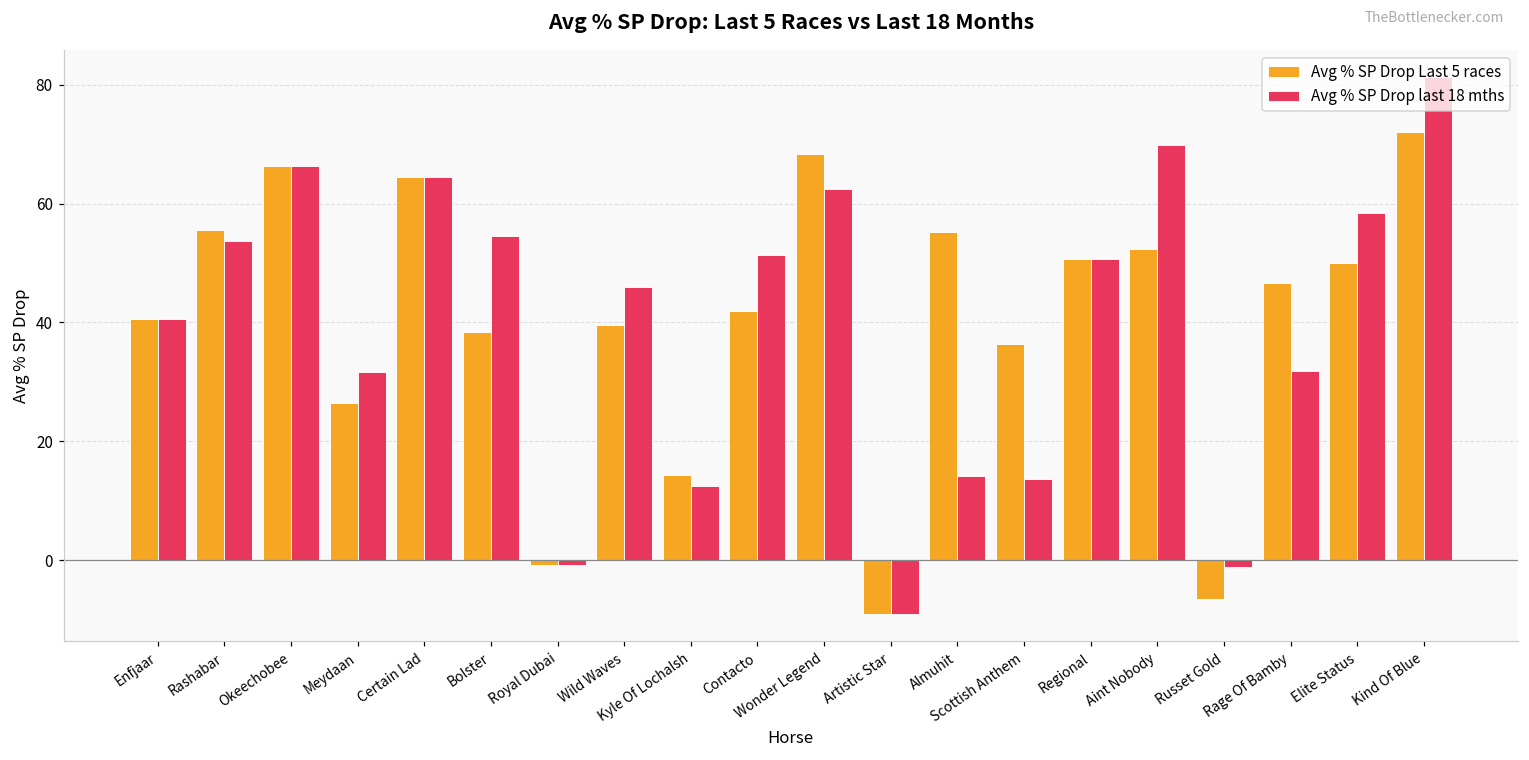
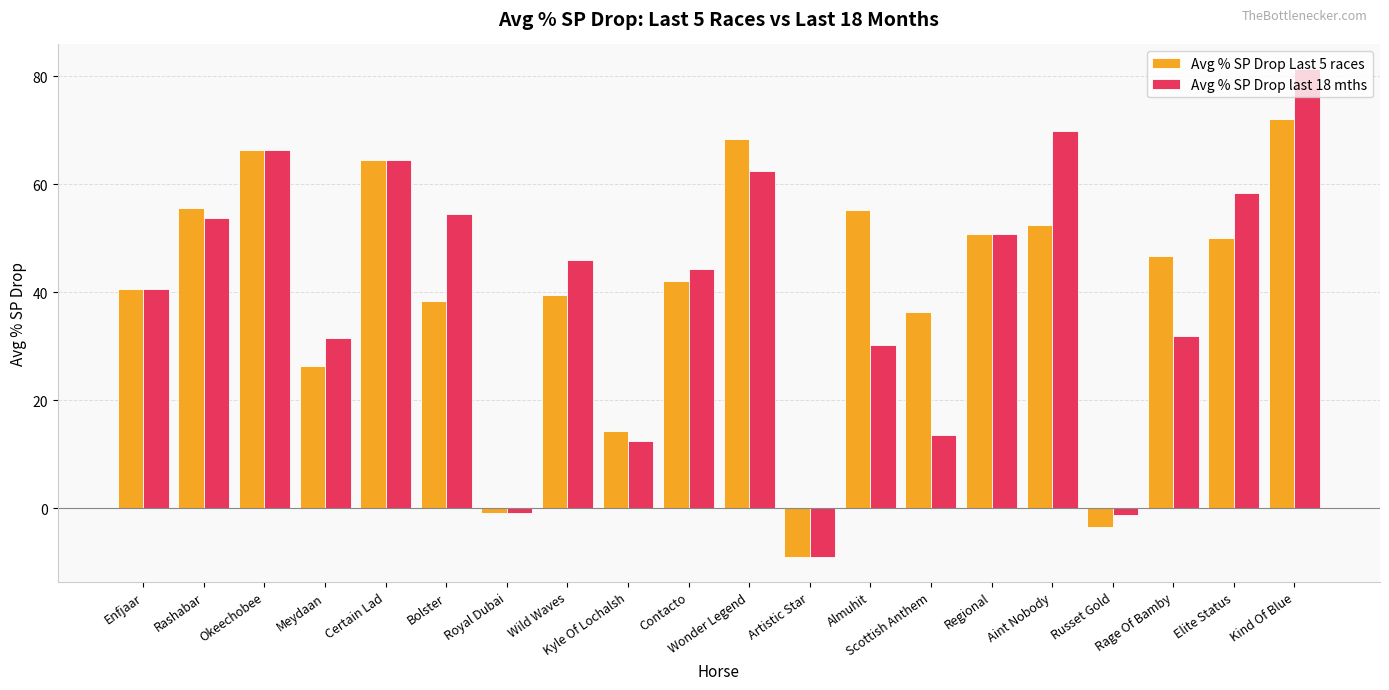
Avg % SP Drop last 18 mths, Contacto: 51 -> 44
Avg % SP Drop last 18 mths, Almuhit: 14 -> 30
Avg % SP Drop Last 5 races, Russet Gold: -7 -> -3
